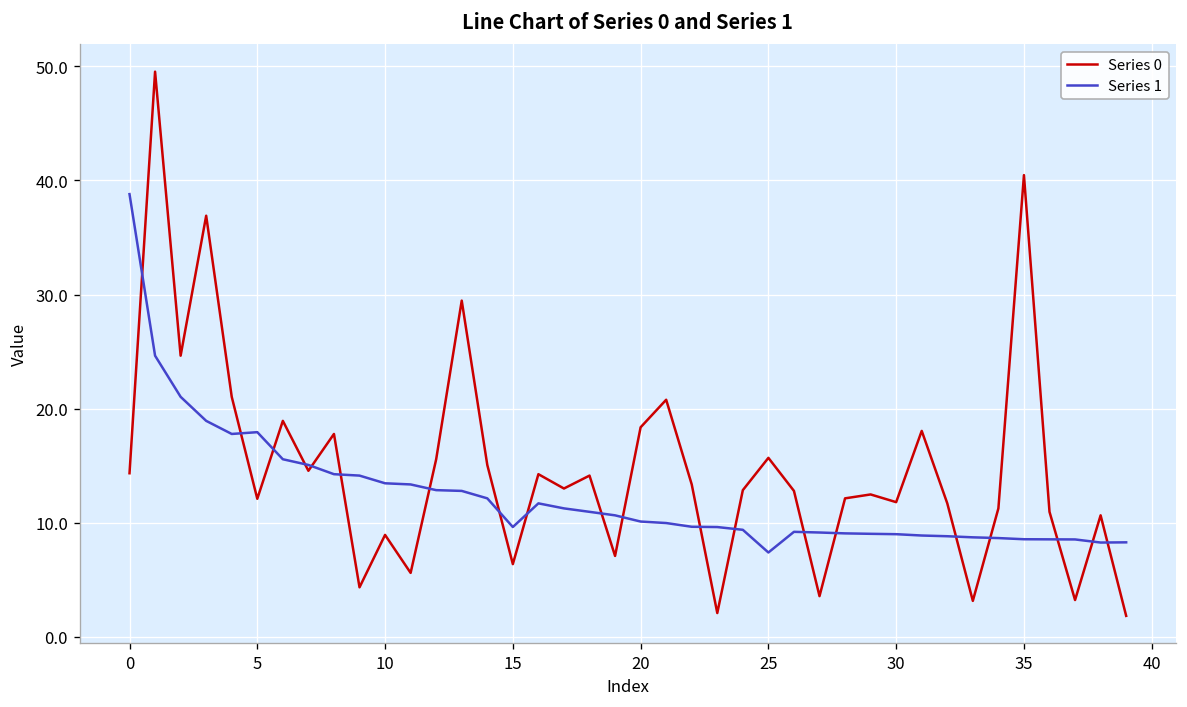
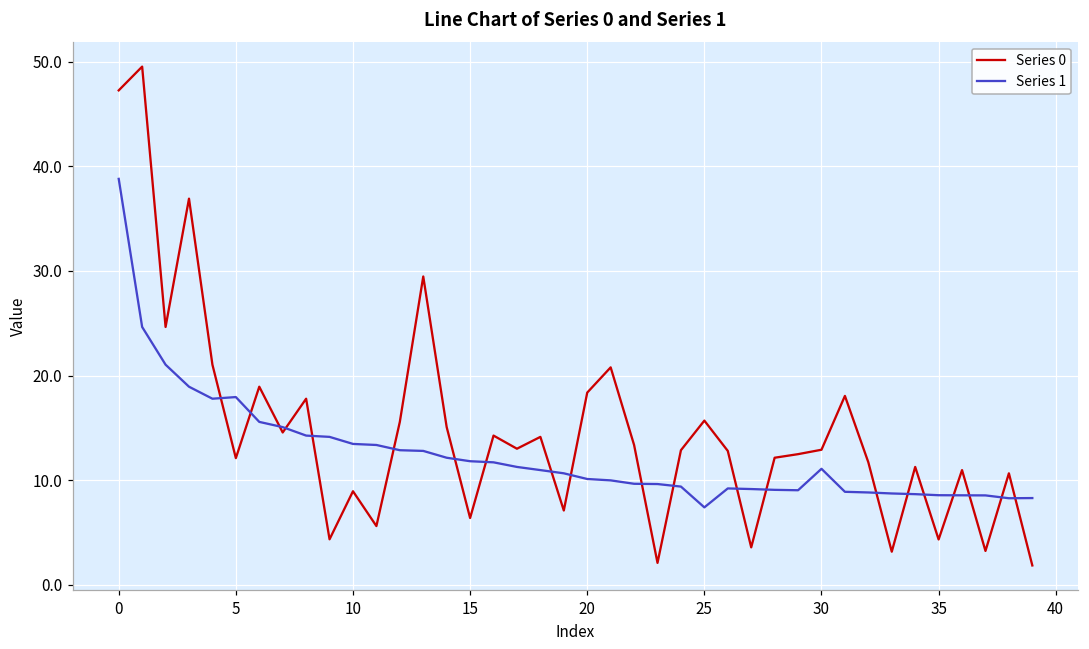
Series 0, 0: 14 -> 47
Series 1, 15: 10 -> 12
Series 0, 30: 12 -> 13
Series 1, 30: 9 -> 11
Series 0, 35: 40 -> 4
